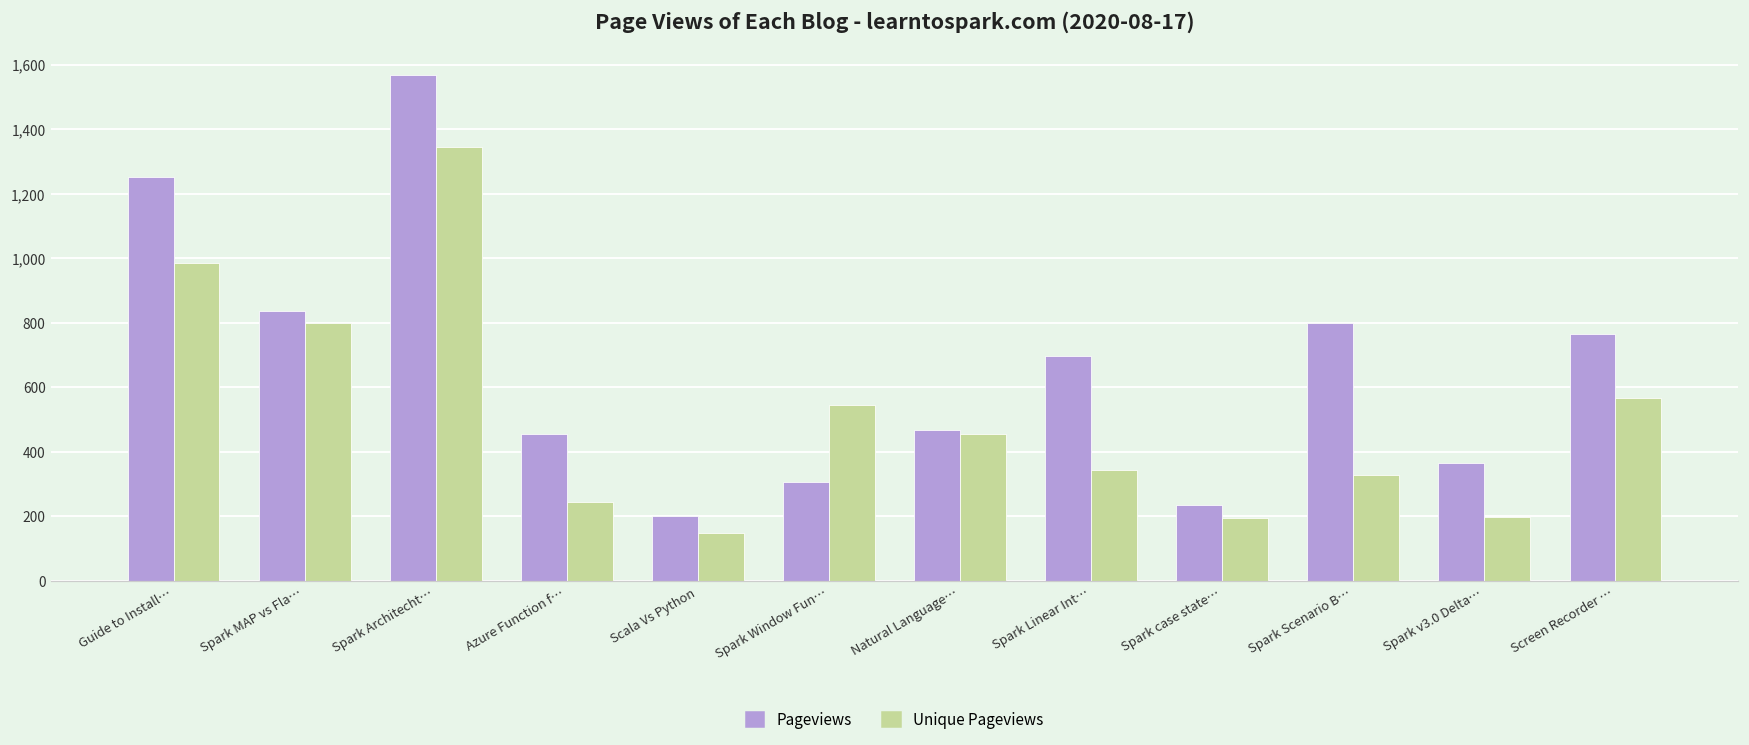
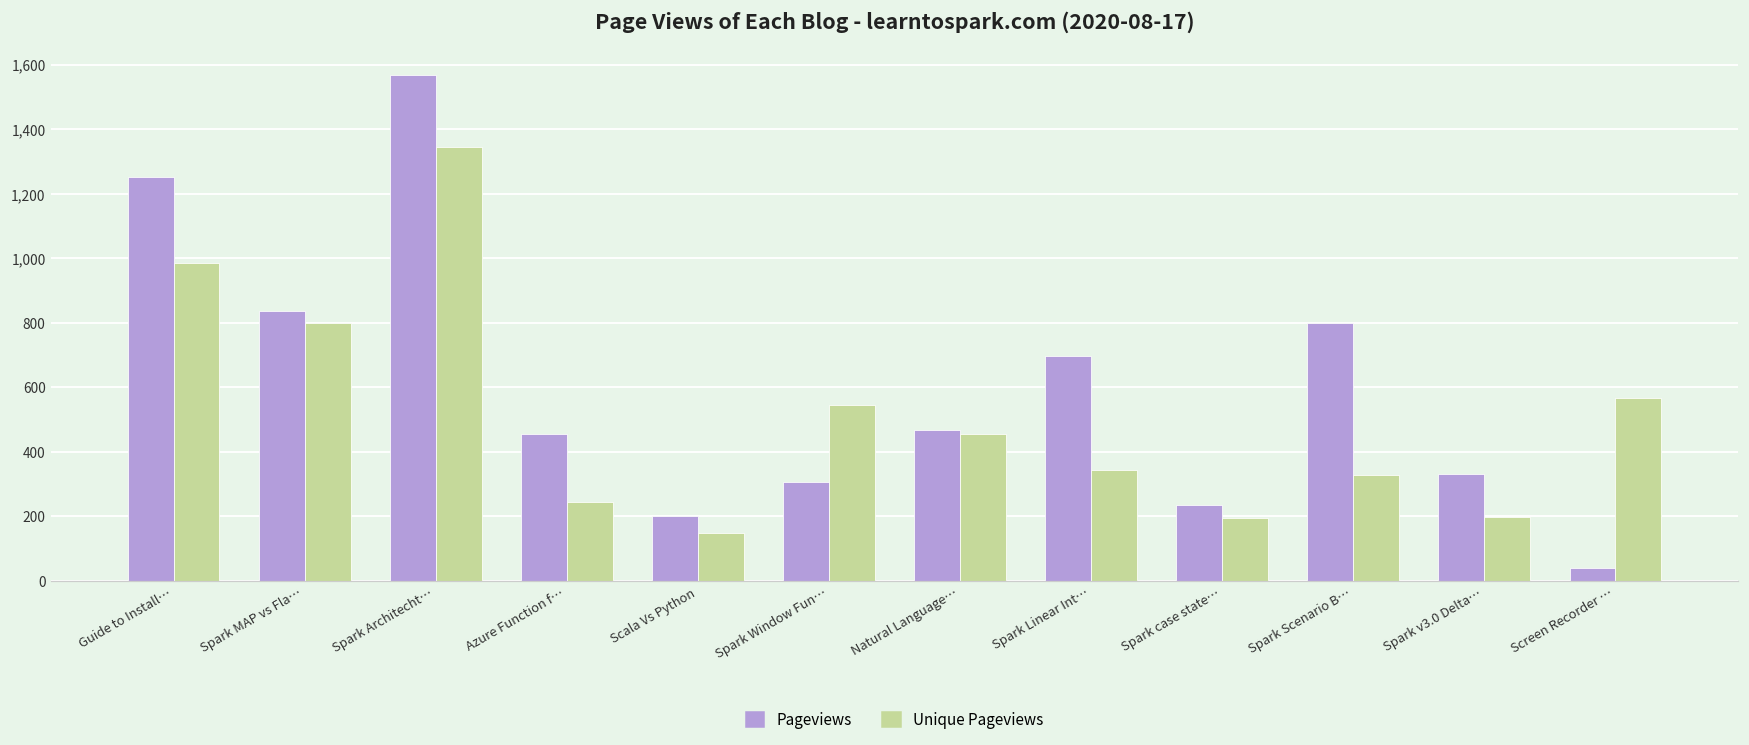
Pageviews, Spark v3.0 Delta…: 370 -> 330
Pageviews, Screen Recorder …: 770 -> 40
